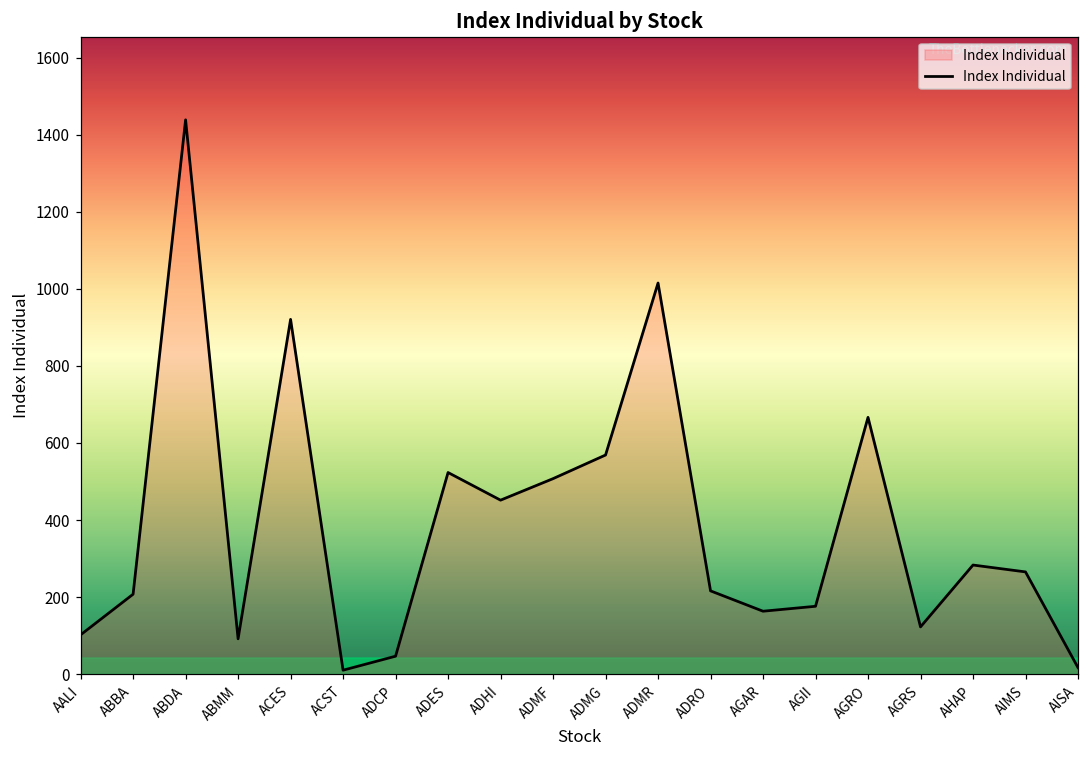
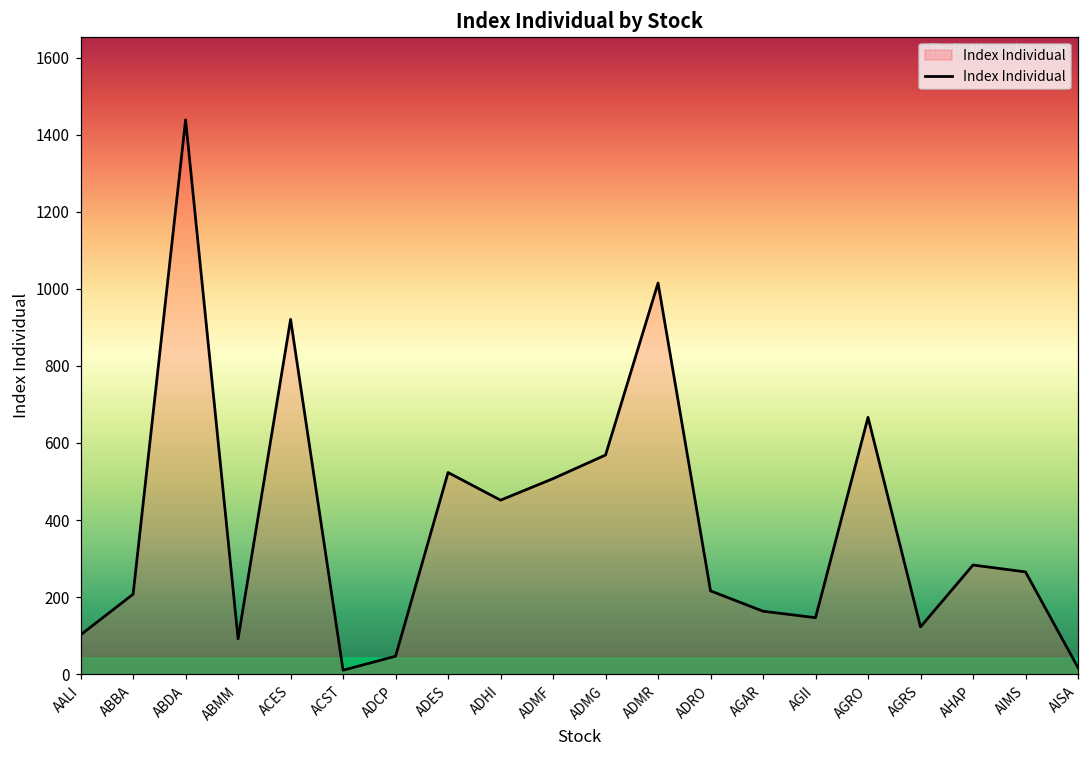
AGII: 180 -> 150
